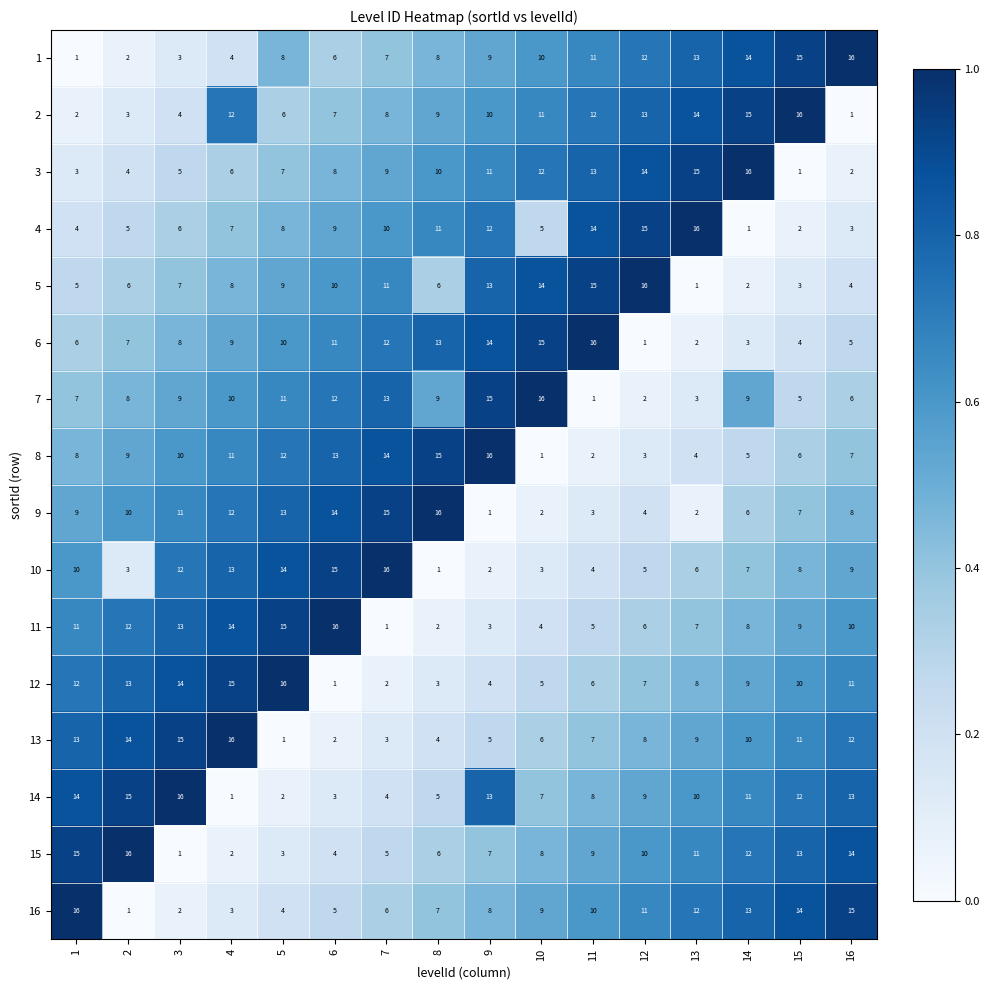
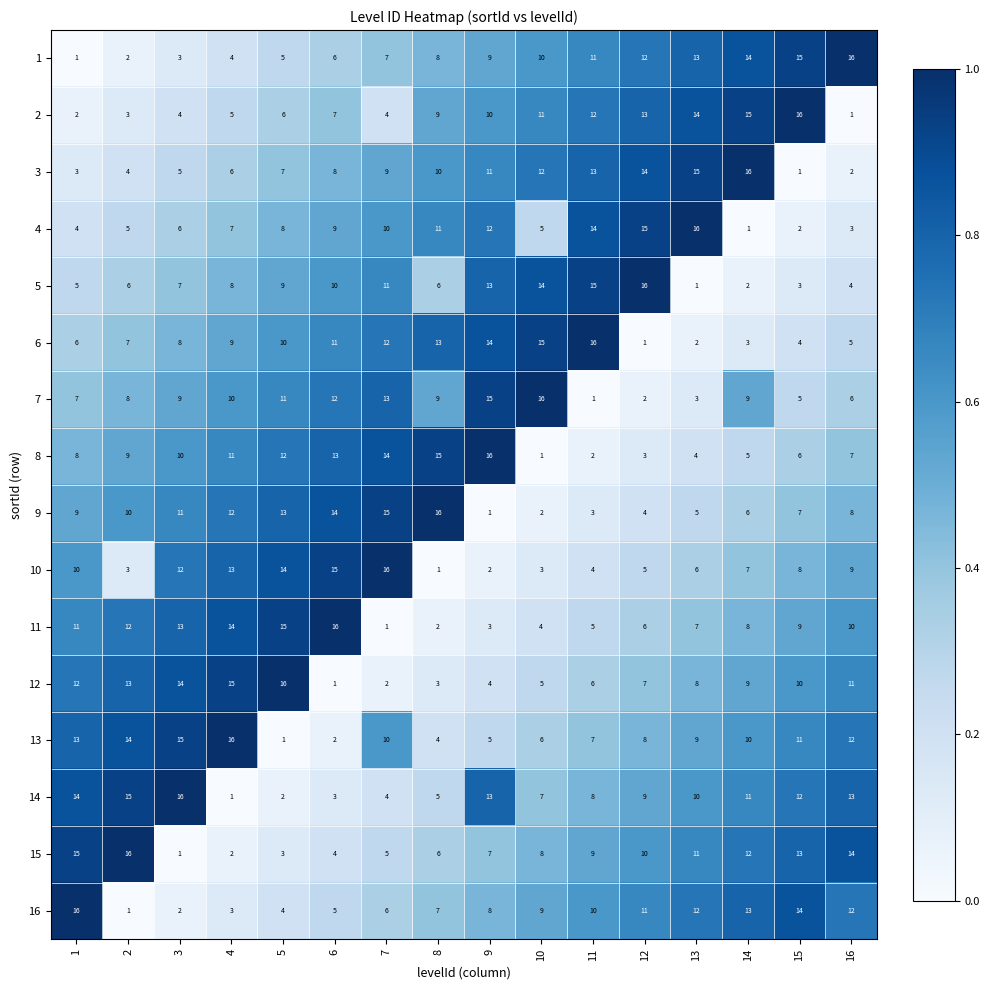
1, 5: 8 -> 5
2, 4: 12 -> 5
2, 7: 8 -> 4
9, 13: 2 -> 5
13, 7: 3 -> 10
16, 16: 15 -> 12
